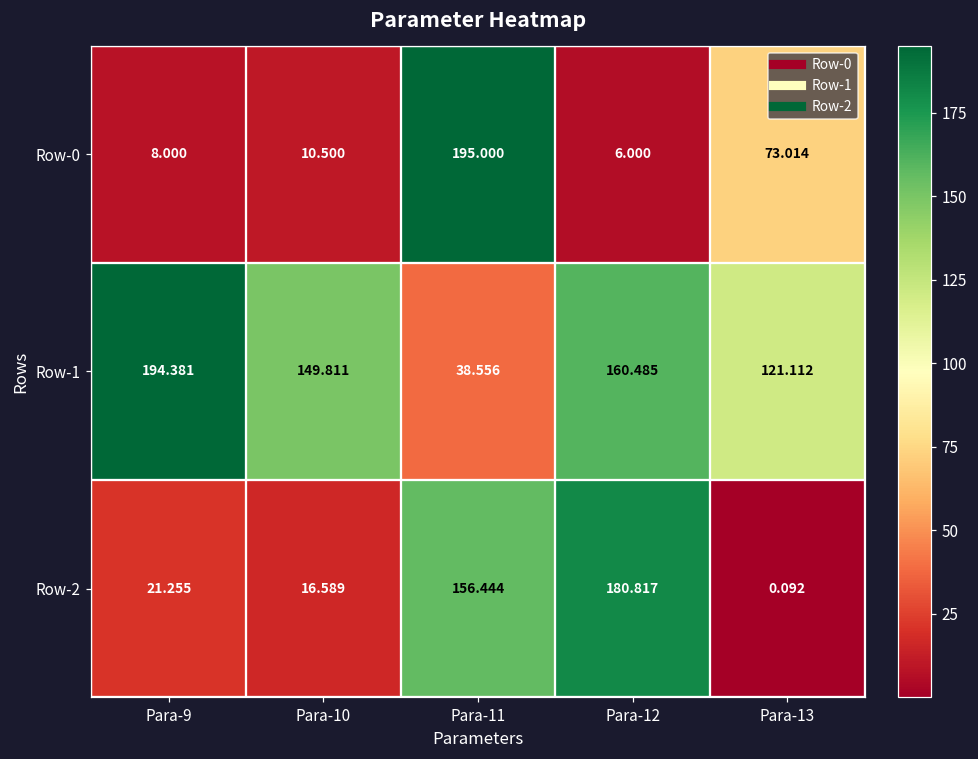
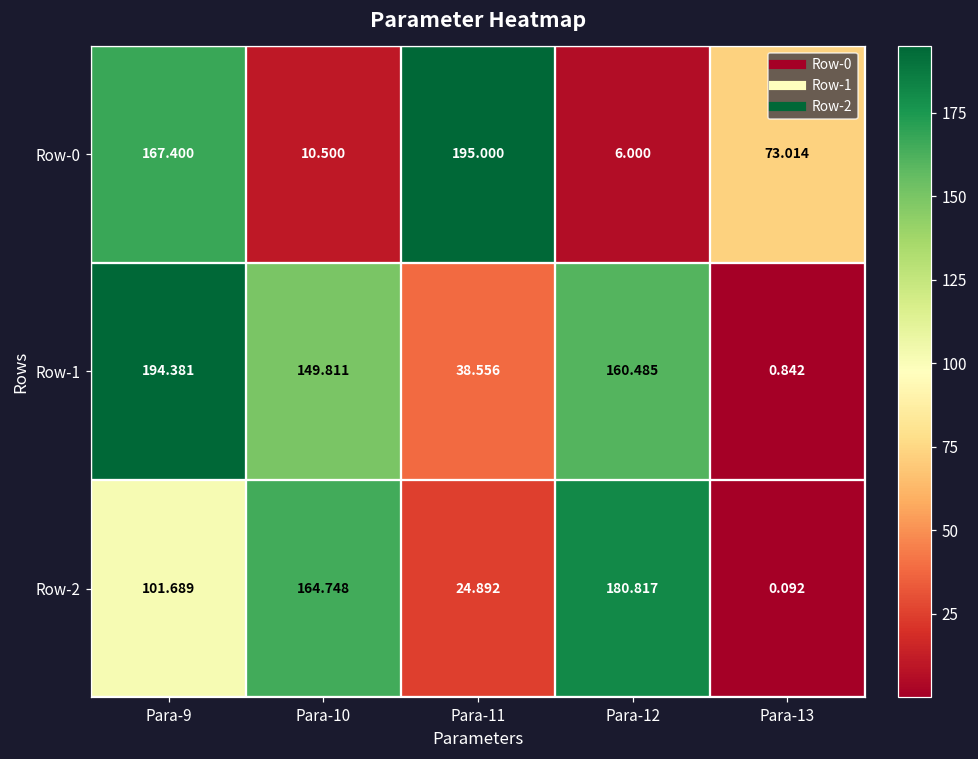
Row-0, Para-9: 8.000 -> 167.400
Row-1, Para-13: 121.112 -> 0.842
Row-2, Para-9: 21.255 -> 101.689
Row-2, Para-10: 16.589 -> 164.748
Row-2, Para-11: 156.444 -> 24.892
